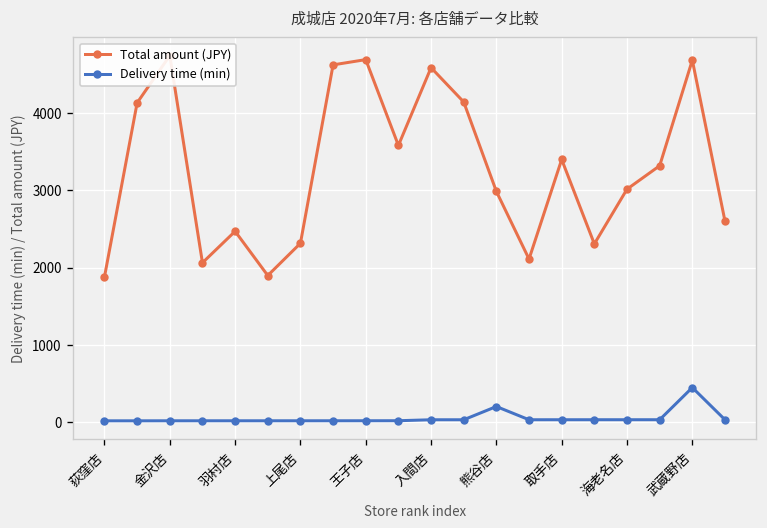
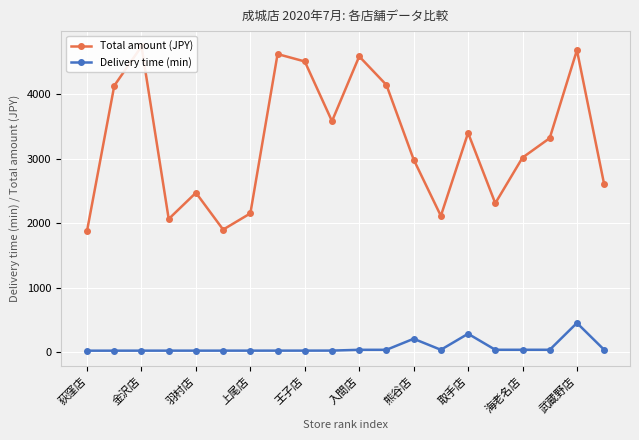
Total amount (JPY), 上尾店: 2300 -> 2200
Total amount (JPY), 王子店: 4700 -> 4500
Delivery time (min), 取手店: 0 -> 300
